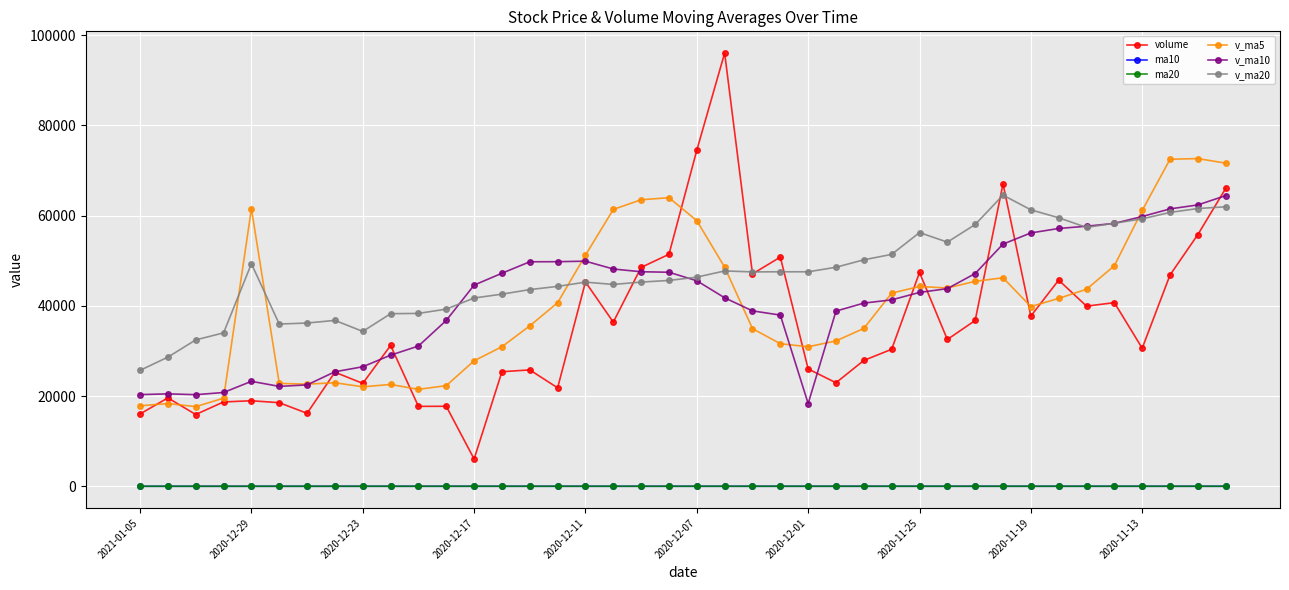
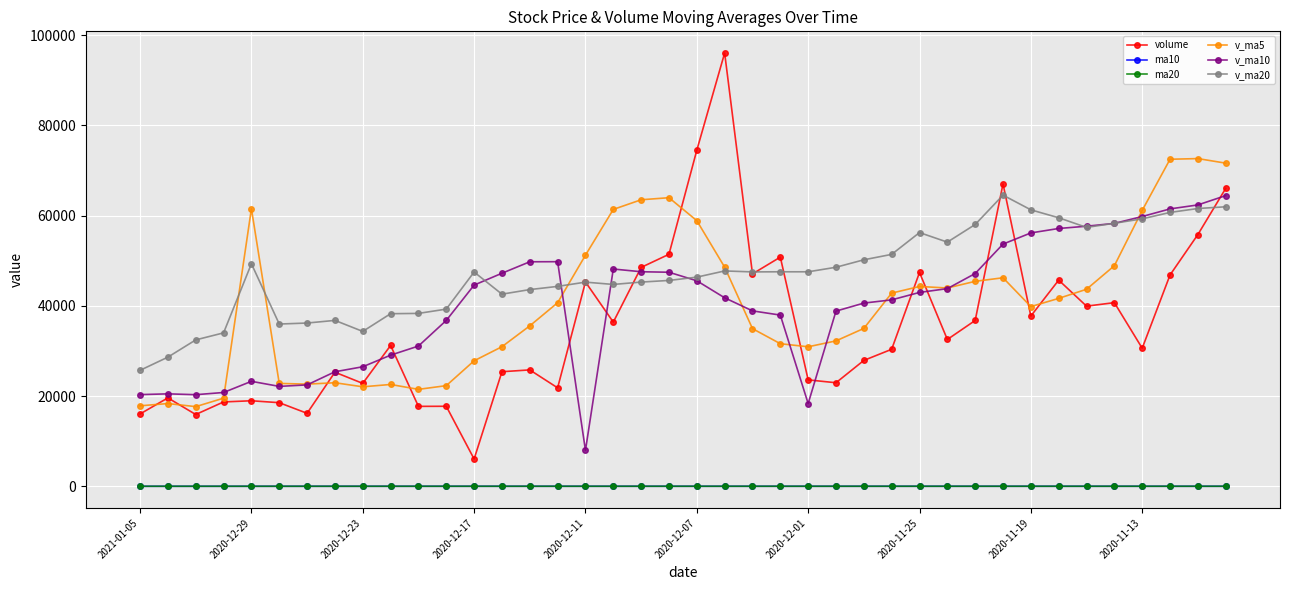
v_ma20, 2020-12-17: 42000 -> 47000
v_ma10, 2020-12-11: 50000 -> 8000
volume, 2020-12-01: 26000 -> 24000
